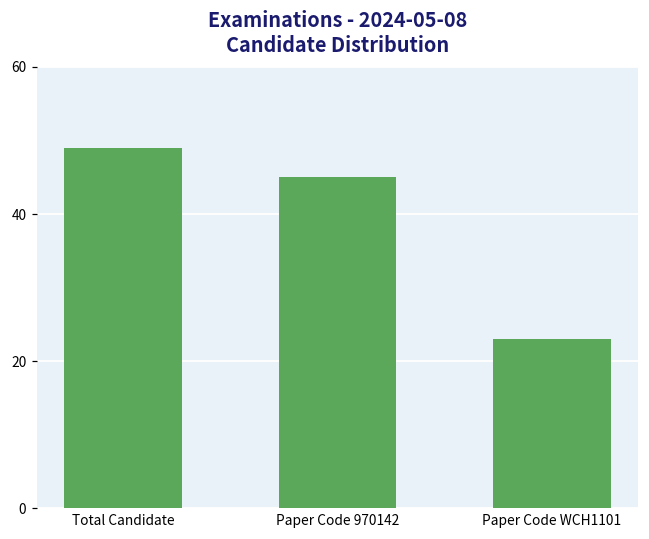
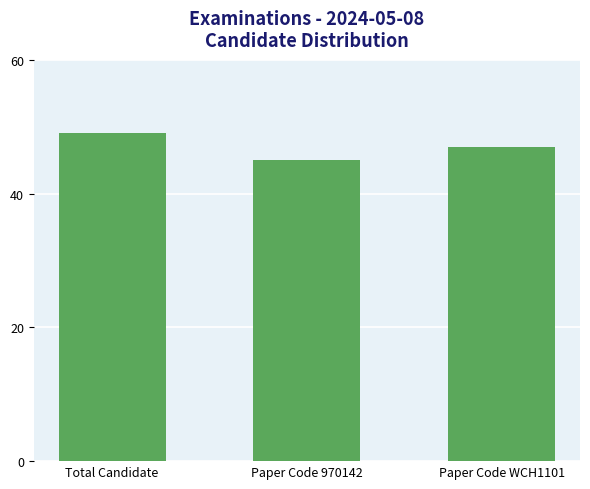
Paper Code WCH1101: 23 -> 47
